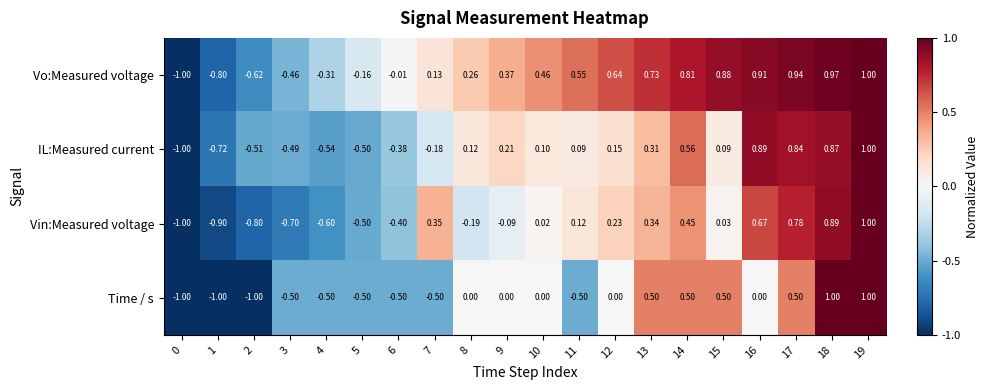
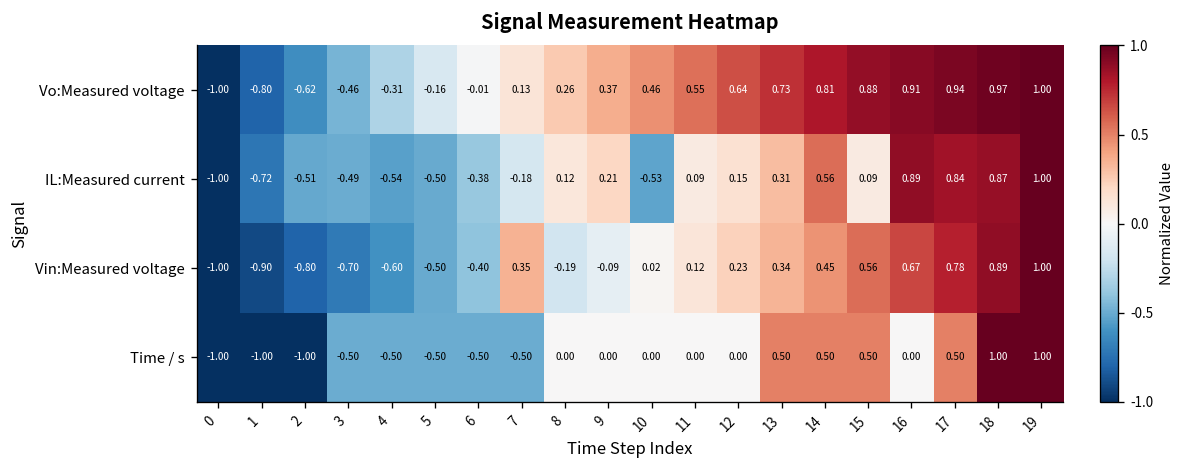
IL:Measured current, 10: 0.10 -> -0.53
Vin:Measured voltage, 15: 0.03 -> 0.56
Time / s, 11: -0.50 -> 0.00
